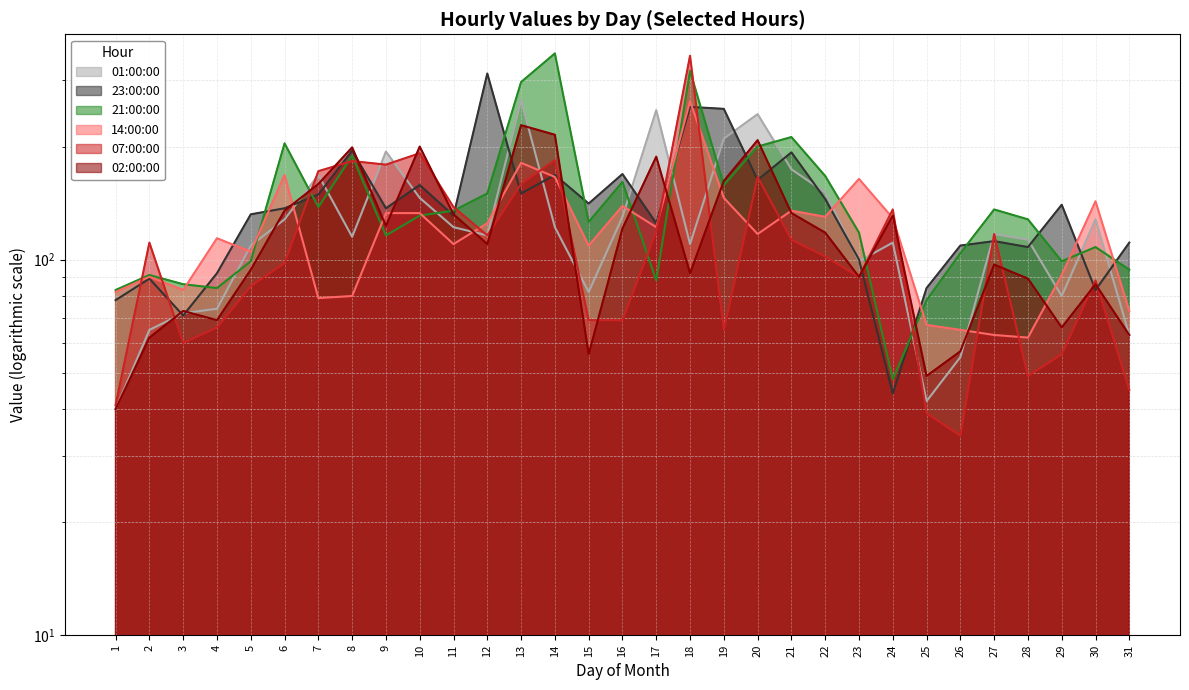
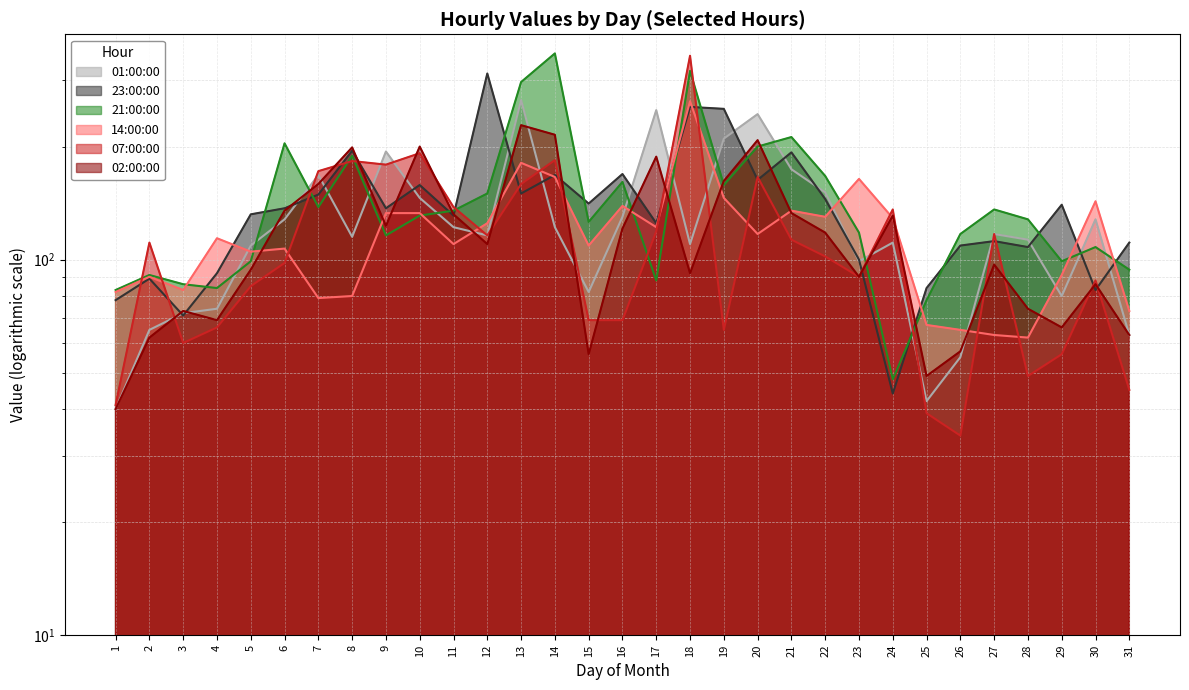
14:00:00, 6: 170 -> 107
21:00:00, 26: 104 -> 117
02:00:00, 28: 89 -> 74
